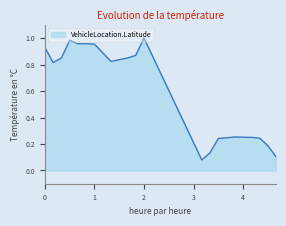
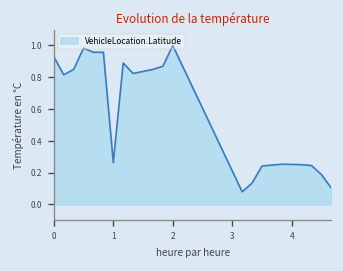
1: 0.95 -> 0.26
